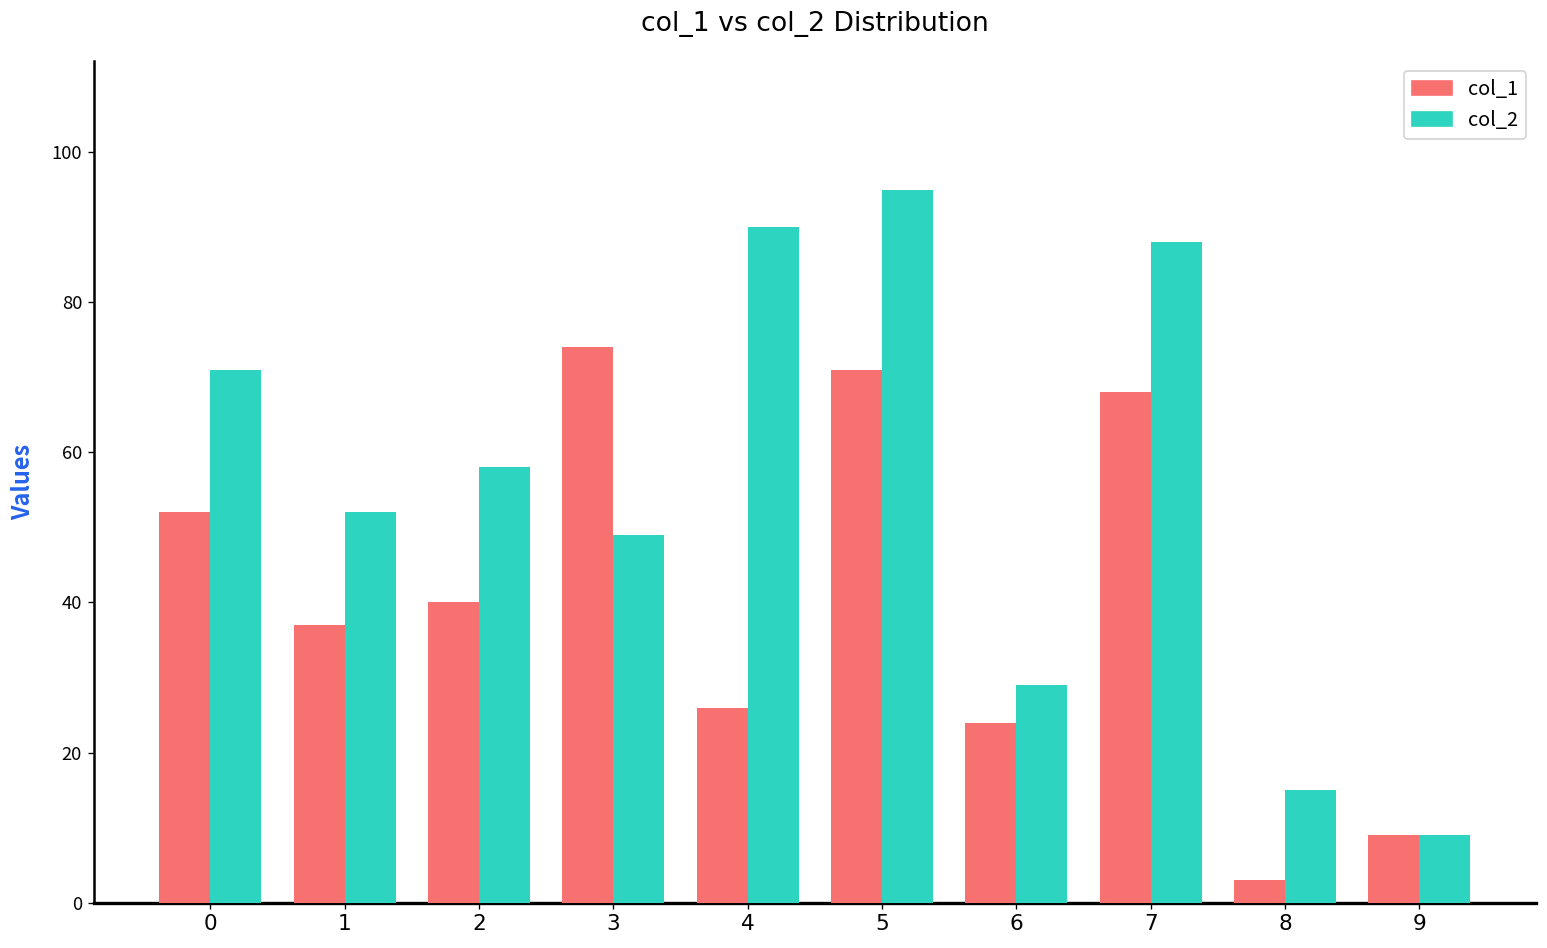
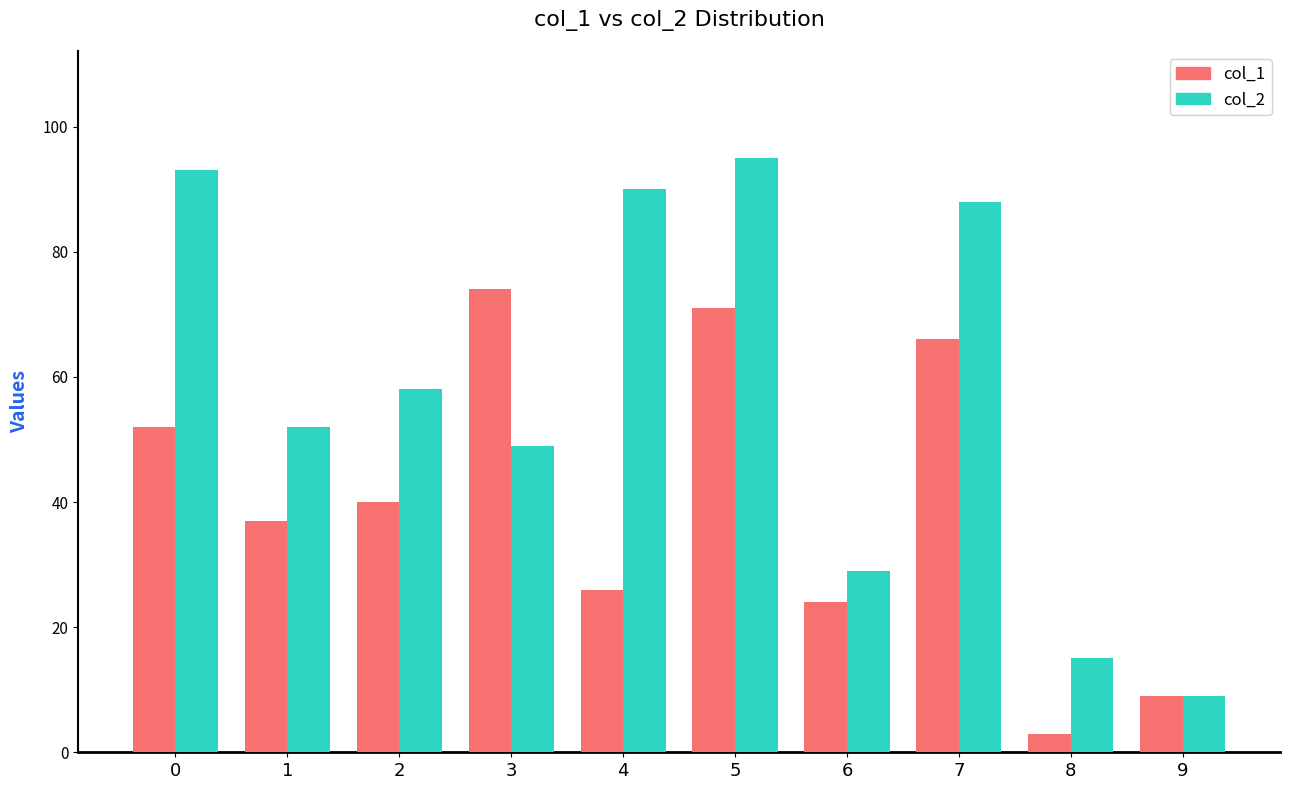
col_2, 0: 71 -> 93
col_1, 7: 68 -> 66
